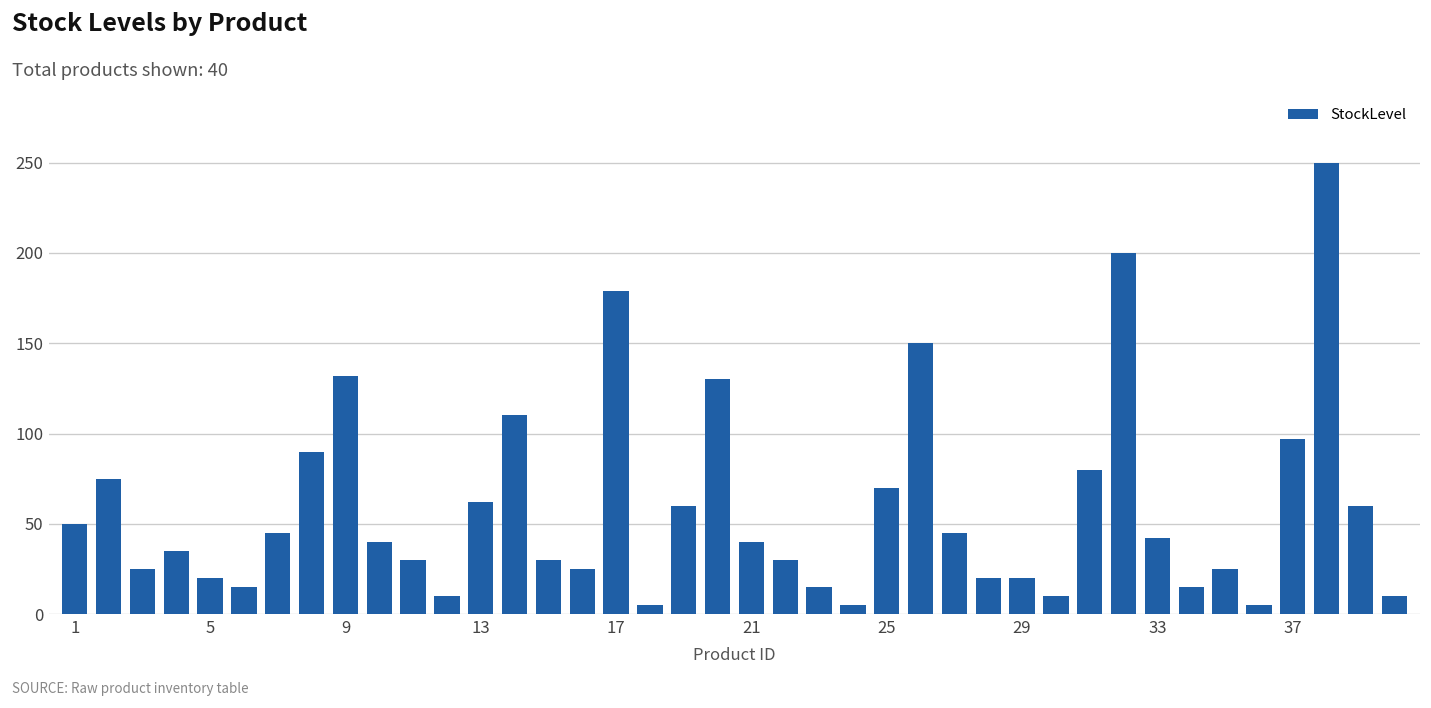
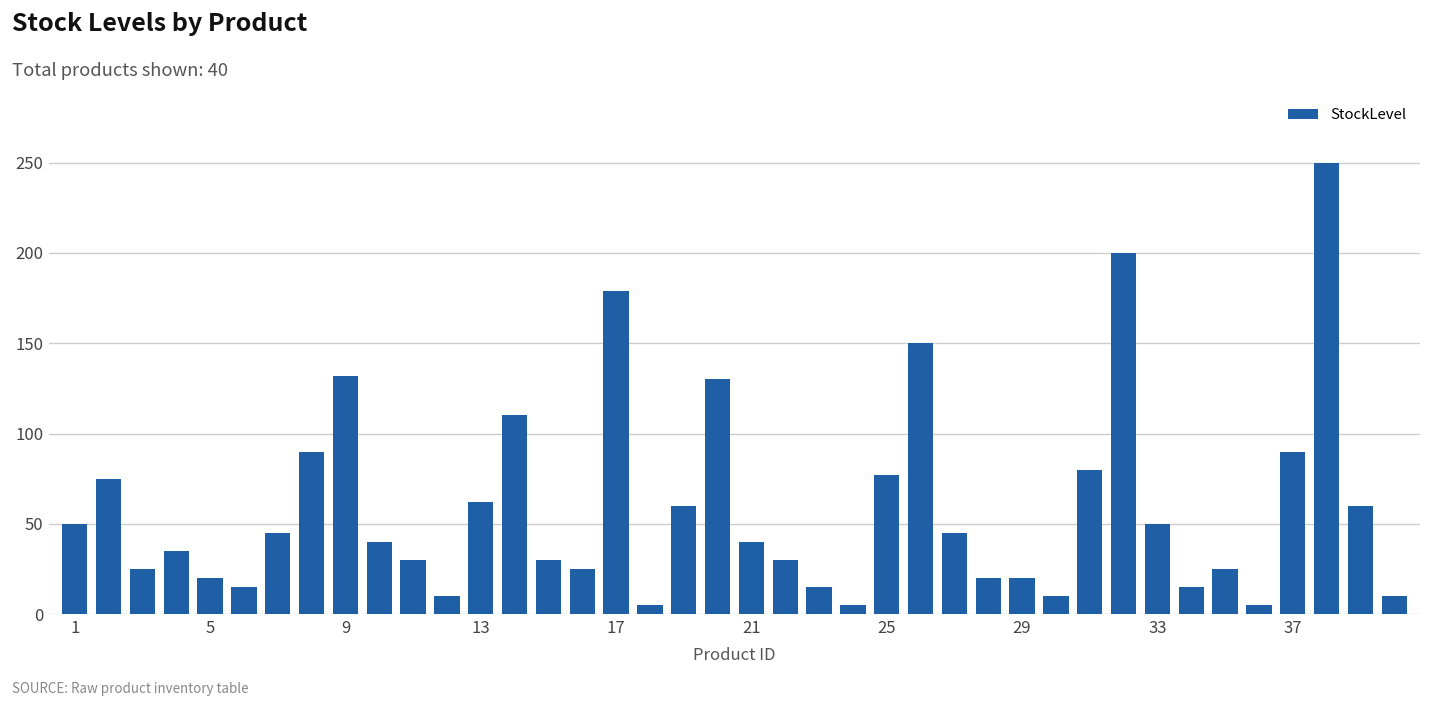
25: 70 -> 77
33: 42 -> 50
37: 97 -> 90
